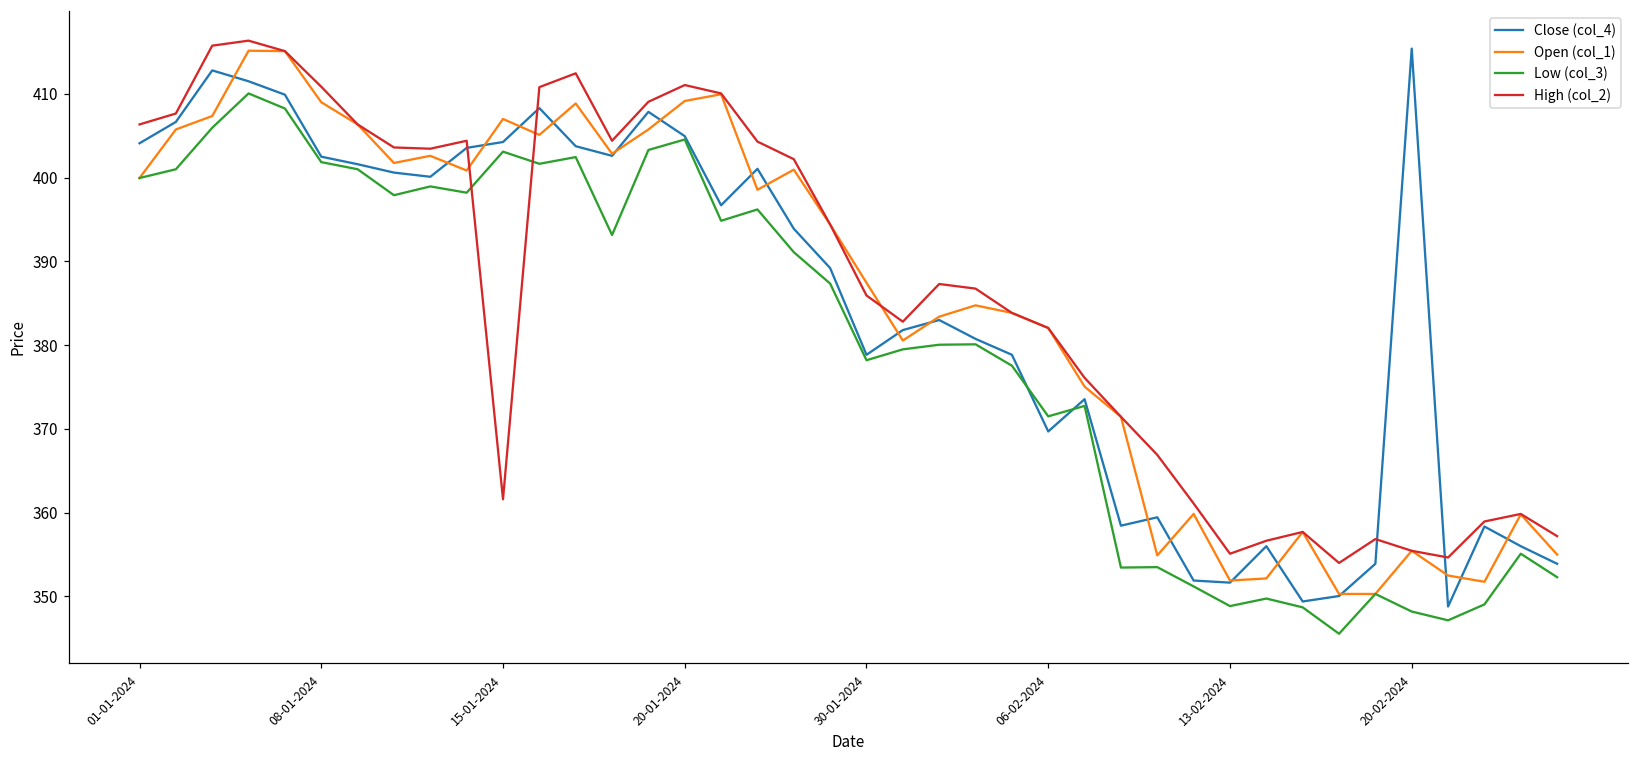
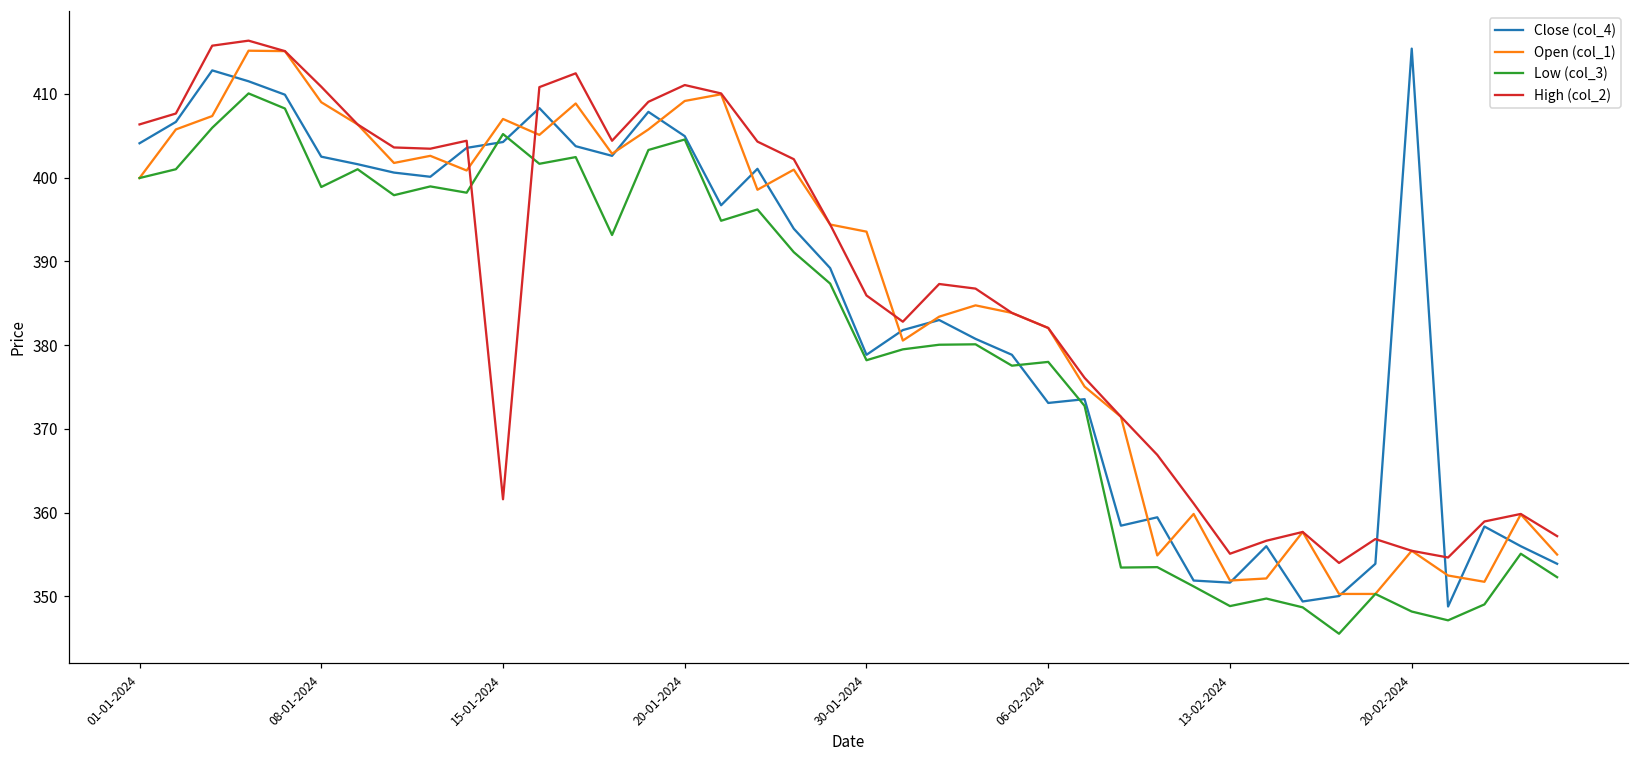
Low (col_3), 08-01-2024: 402 -> 399
Low (col_3), 15-01-2024: 403 -> 405
Open (col_1), 30-01-2024: 387 -> 394
Close (col_4), 06-02-2024: 370 -> 373
Low (col_3), 06-02-2024: 372 -> 378
